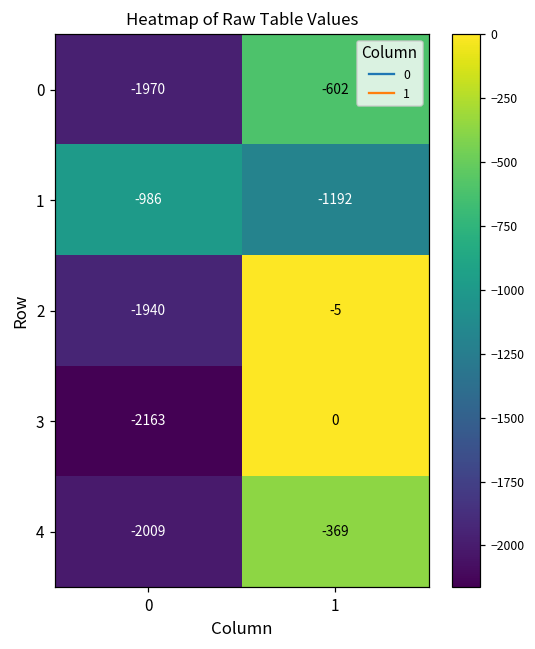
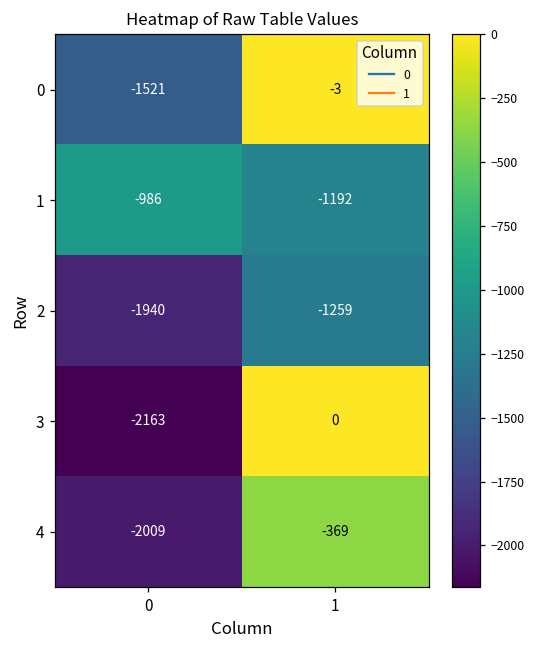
0, 0: -1970 -> -1521
0, 1: -602 -> -3
2, 1: -5 -> -1259
